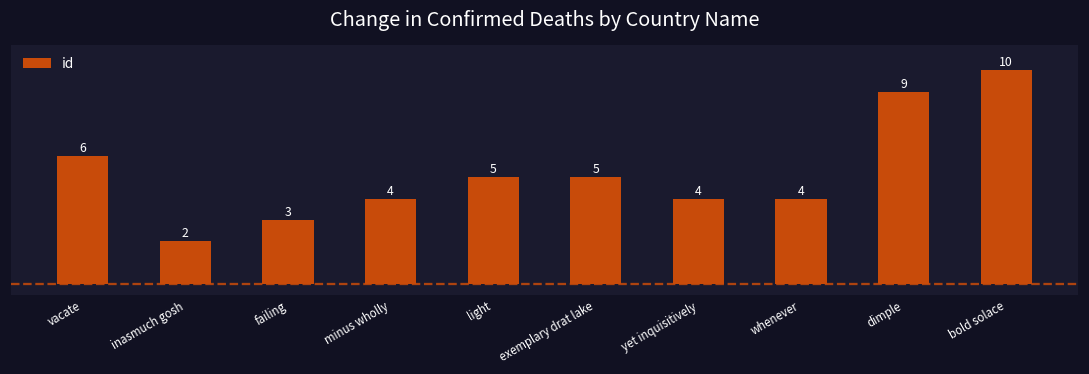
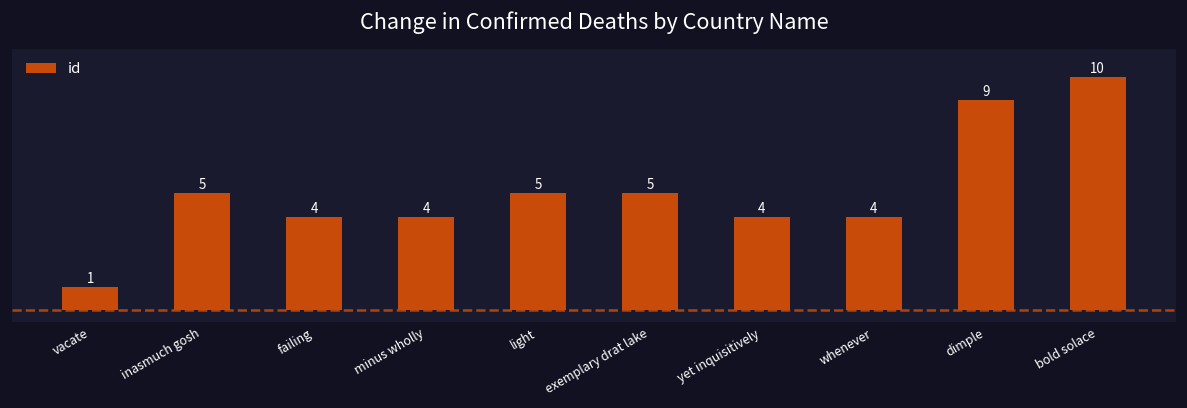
vacate: 6 -> 1
inasmuch gosh: 2 -> 5
failing: 3 -> 4
